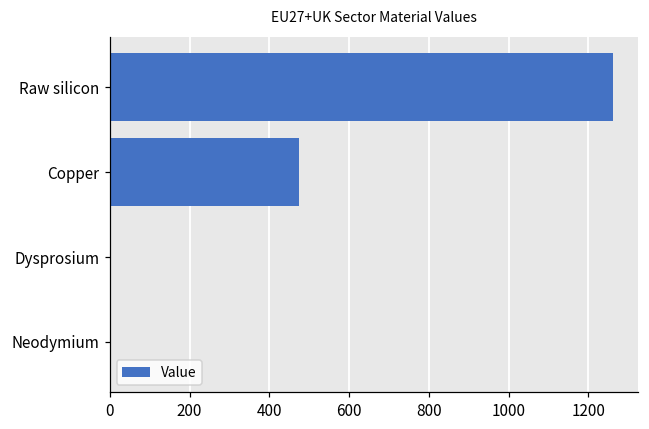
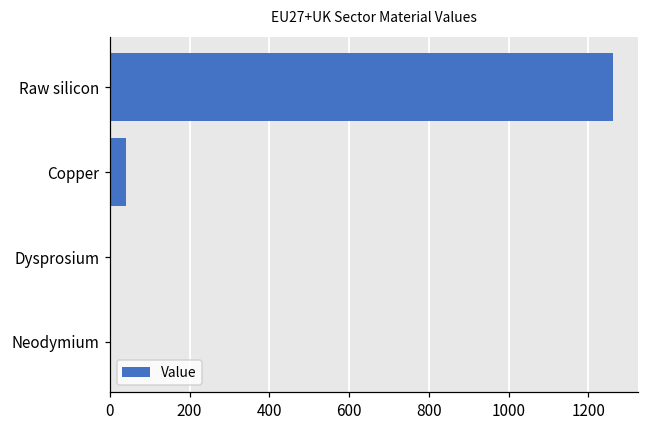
Copper: 470 -> 40
